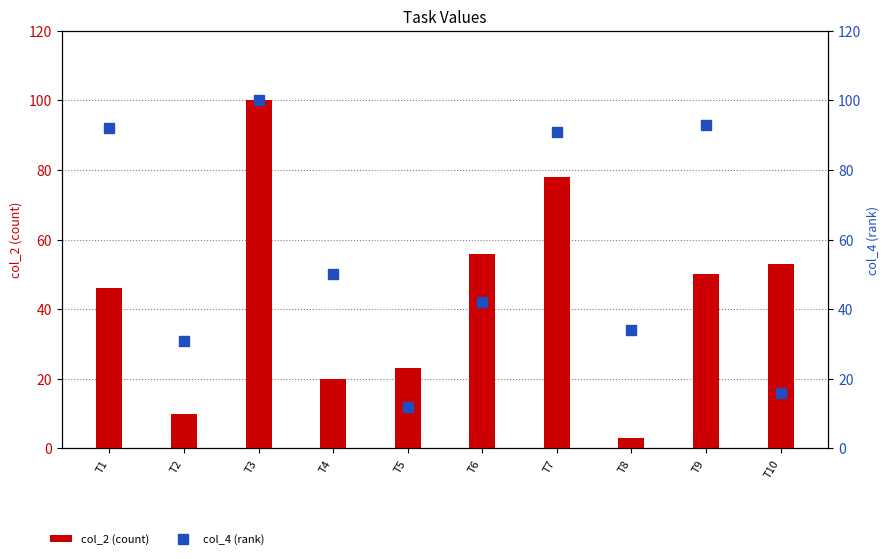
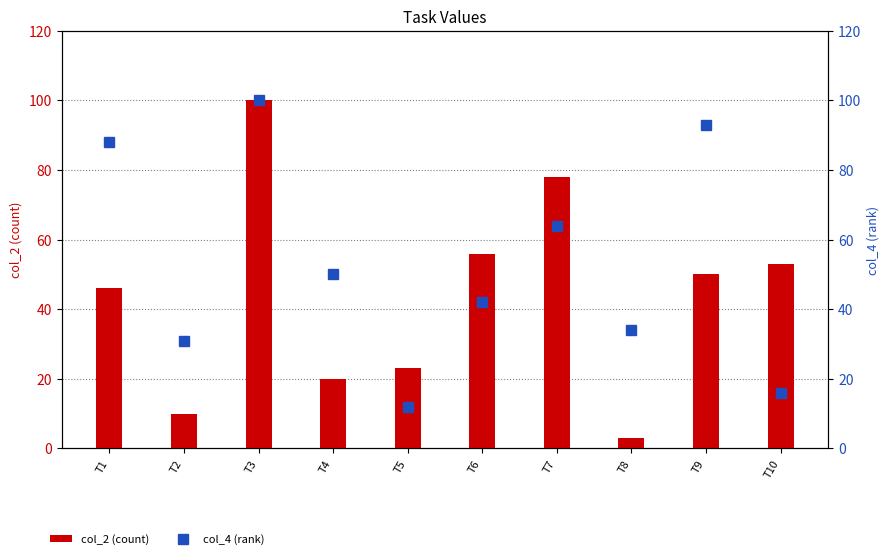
col_4 (rank), T1: 92 -> 88
col_4 (rank), T7: 91 -> 64
